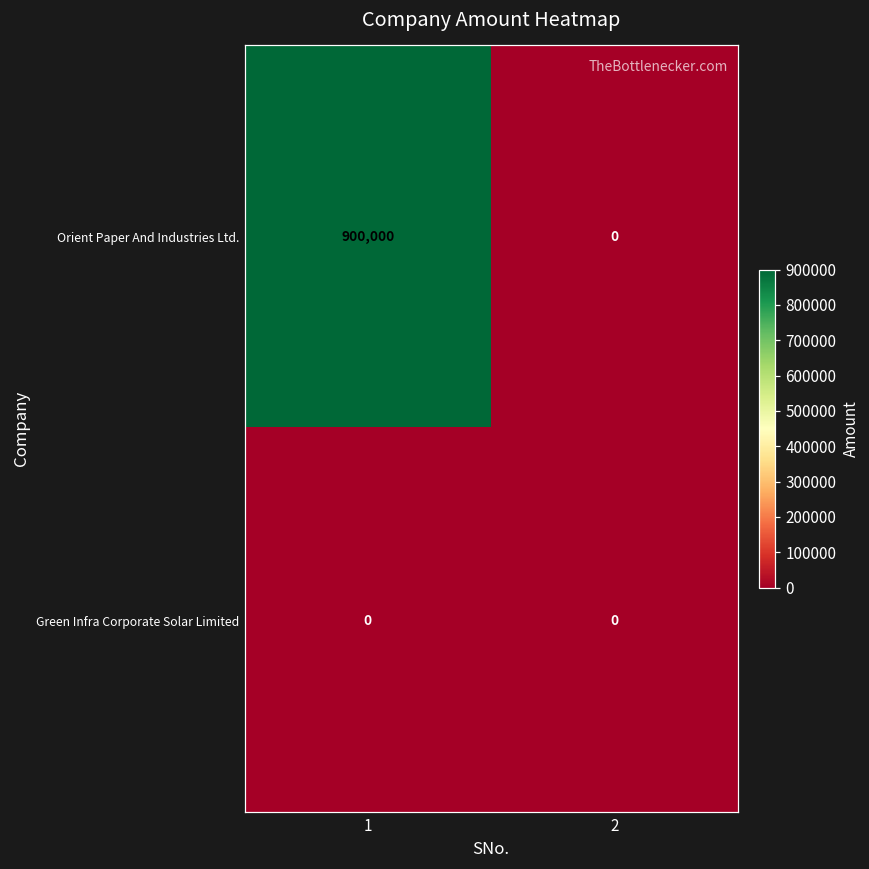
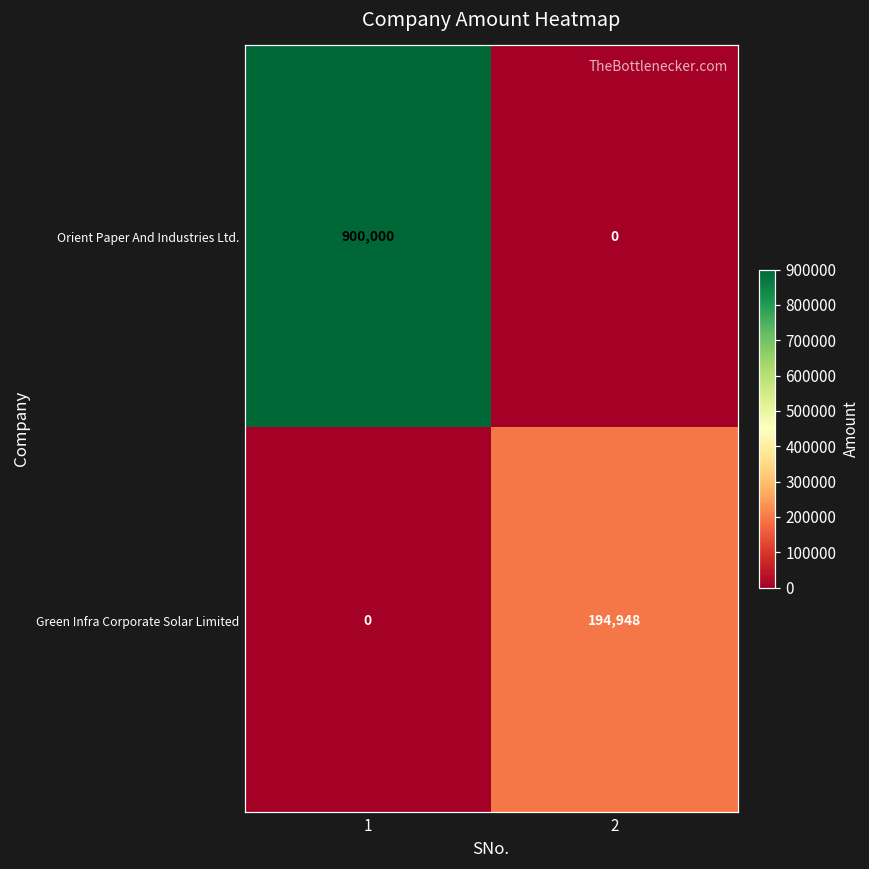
Green Infra Corporate Solar Limited, 2: 0 -> 194,948
